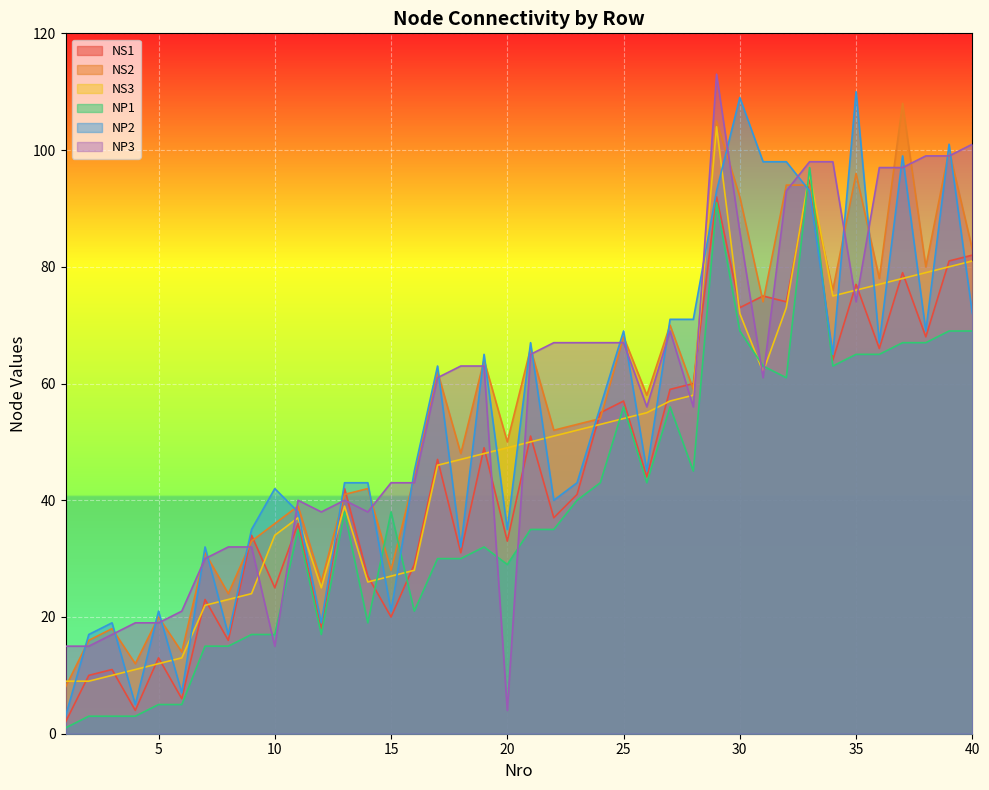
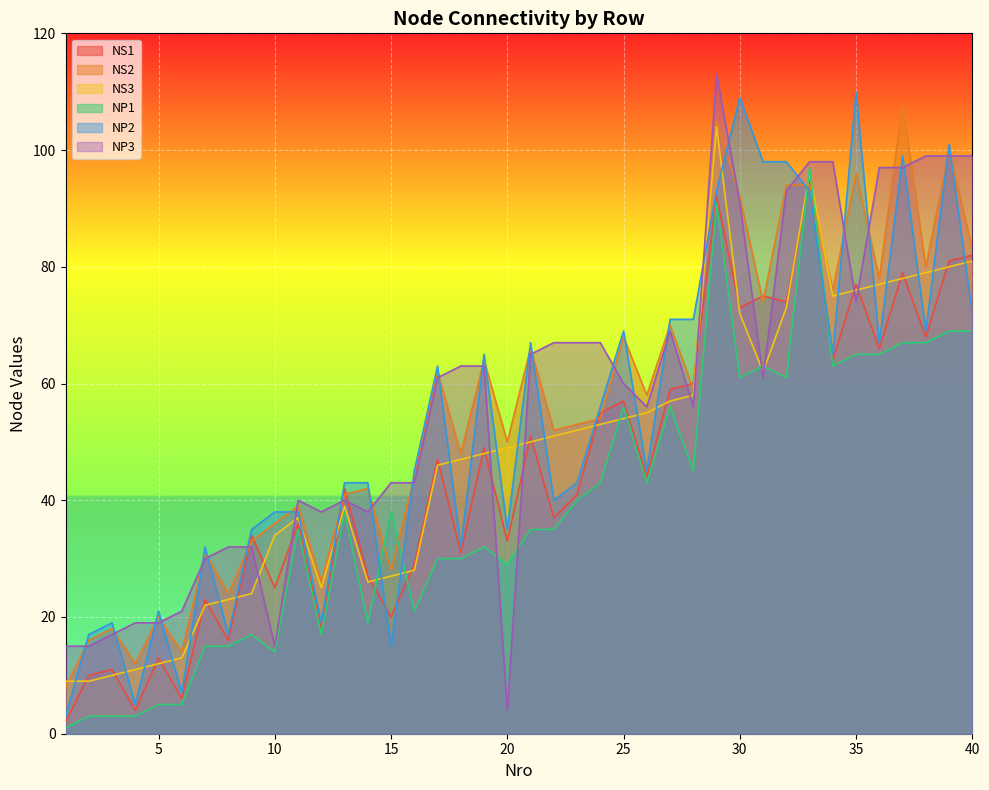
NP1, 10: 17 -> 14
NP2, 10: 42 -> 38
NP2, 15: 21 -> 15
NP3, 25: 67 -> 60
NP1, 30: 69 -> 61
NP3, 30: 86 -> 91
NP3, 40: 101 -> 99
